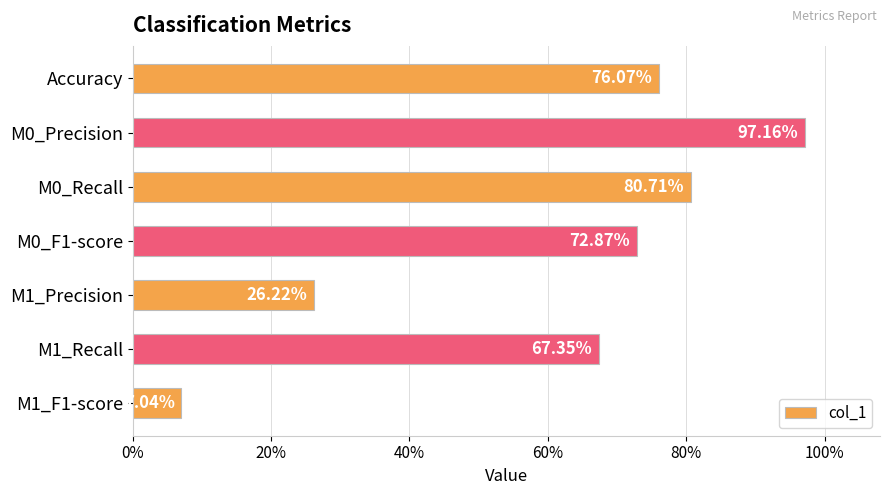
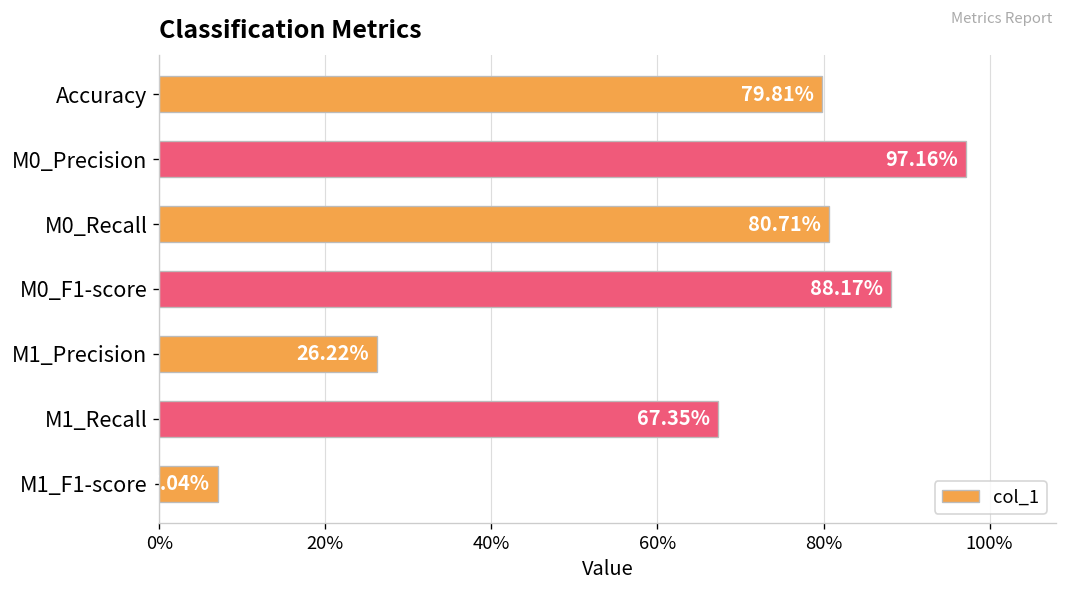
Accuracy: 76.07% -> 79.81%
M0_F1-score: 72.87% -> 88.17%
